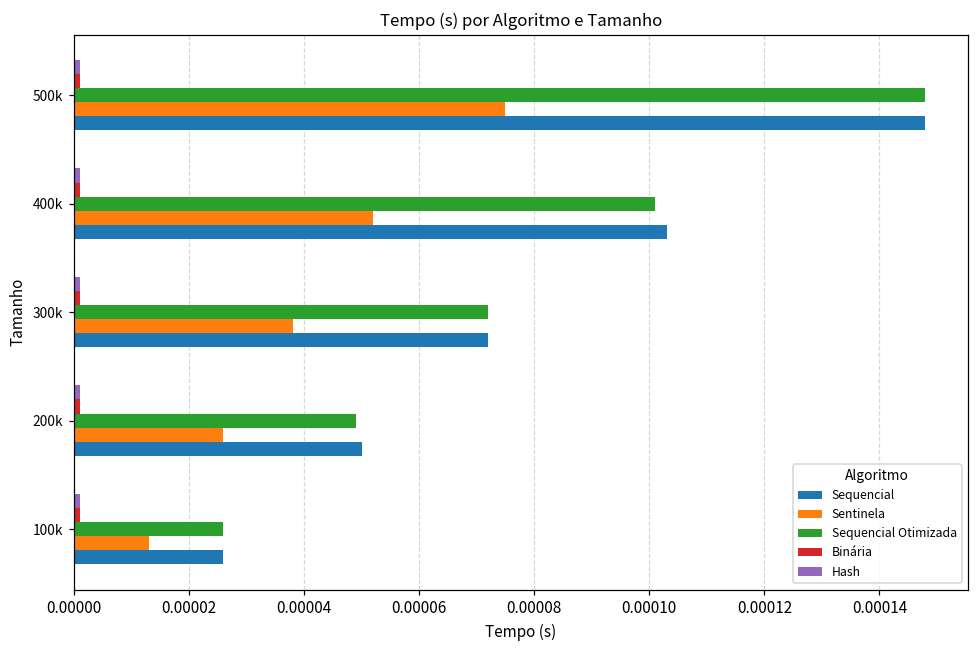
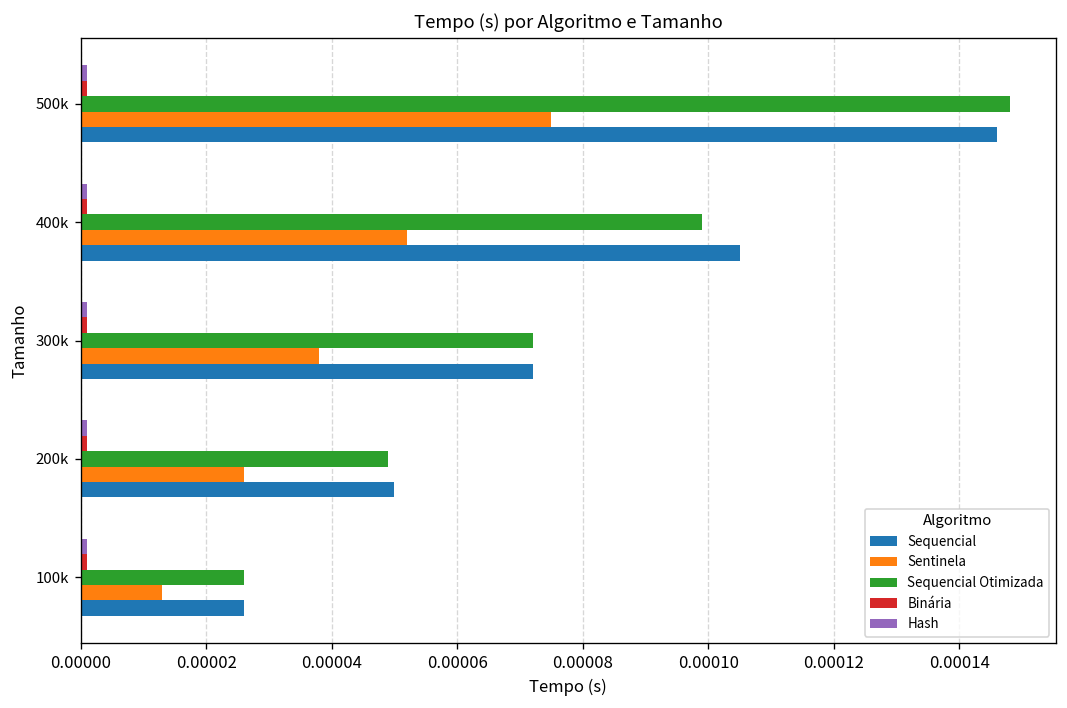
Sequencial, 500k: 0.000148 -> 0.000146
Sequencial Otimizada, 400k: 0.000101 -> 0.000099
Sequencial, 400k: 0.000103 -> 0.000105
